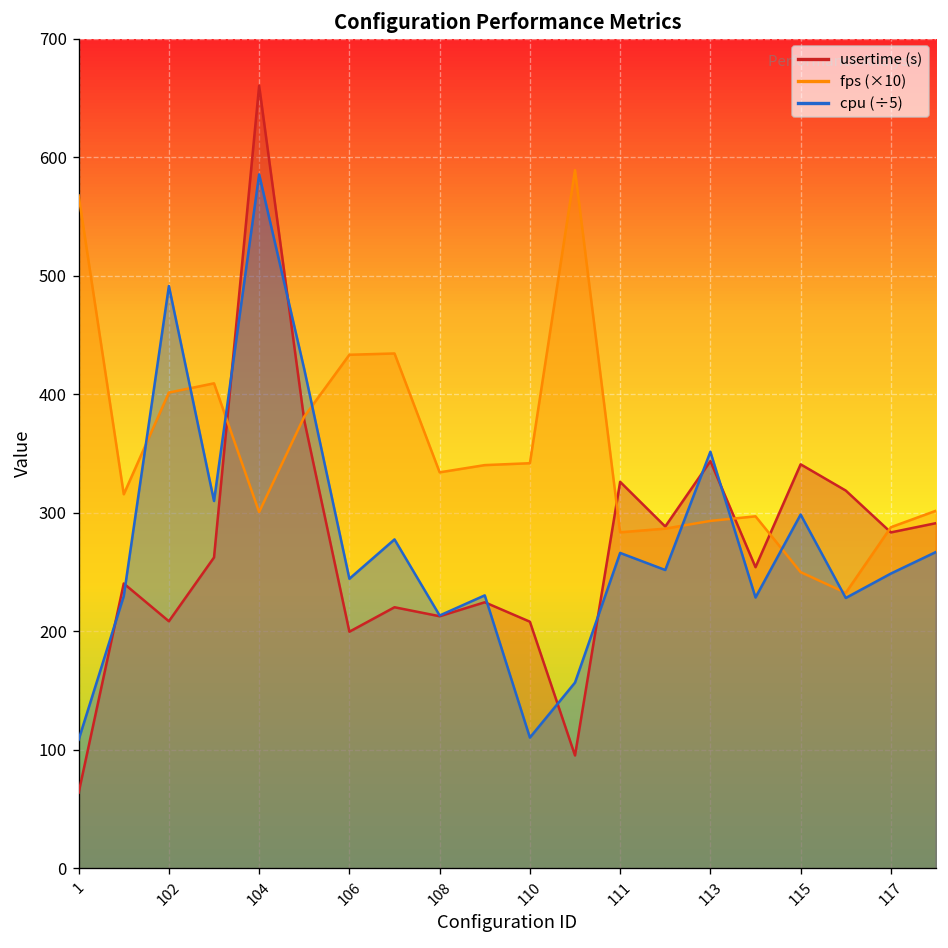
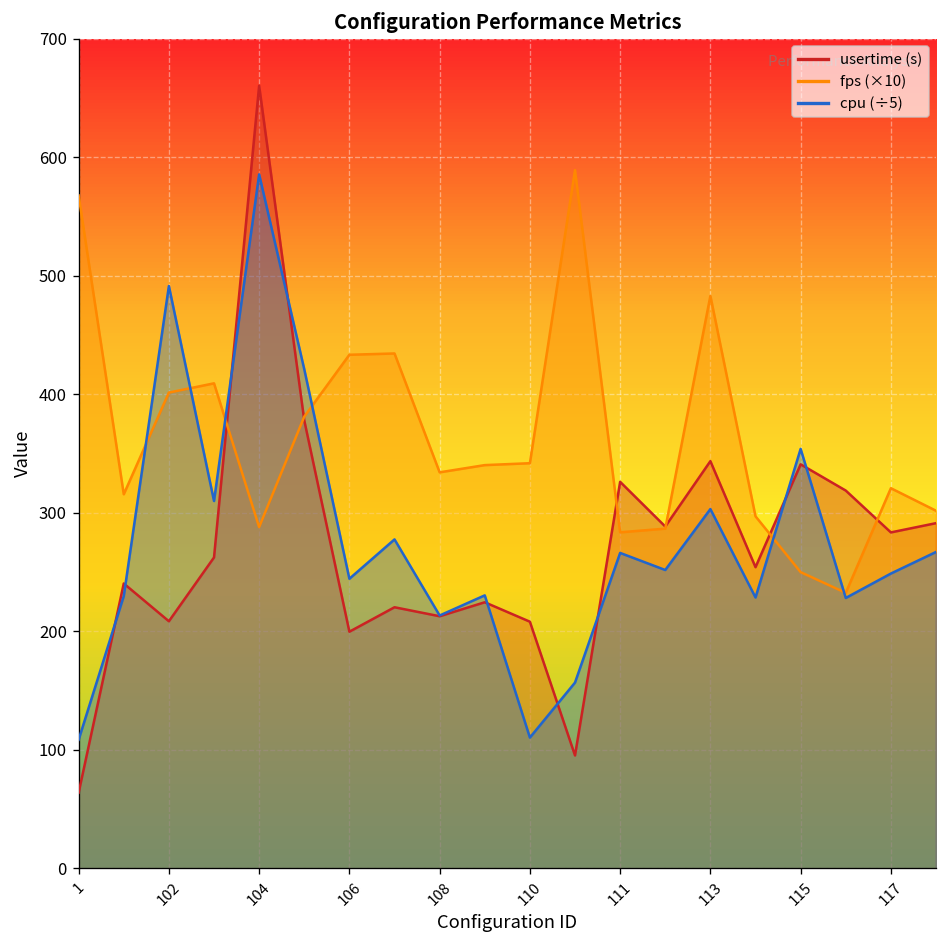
fps (×10), 104: 300 -> 290
fps (×10), 113: 290 -> 480
cpu (÷5), 113: 350 -> 300
cpu (÷5), 115: 300 -> 350
fps (×10), 117: 290 -> 320
